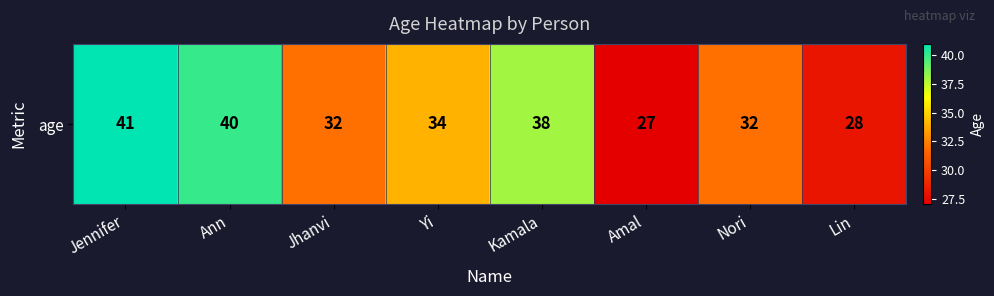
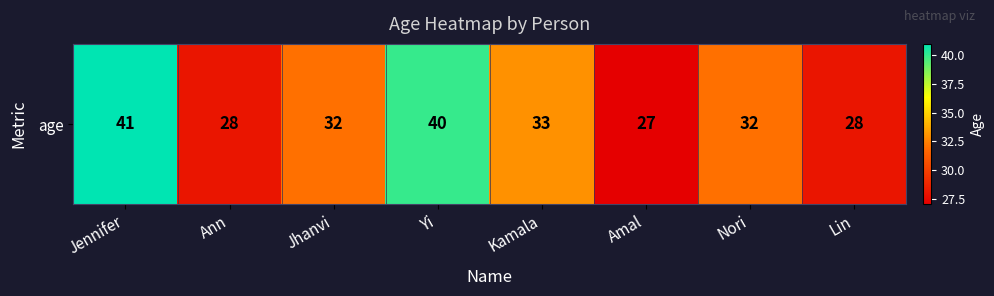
age, Ann: 40 -> 28
age, Yi: 34 -> 40
age, Kamala: 38 -> 33
